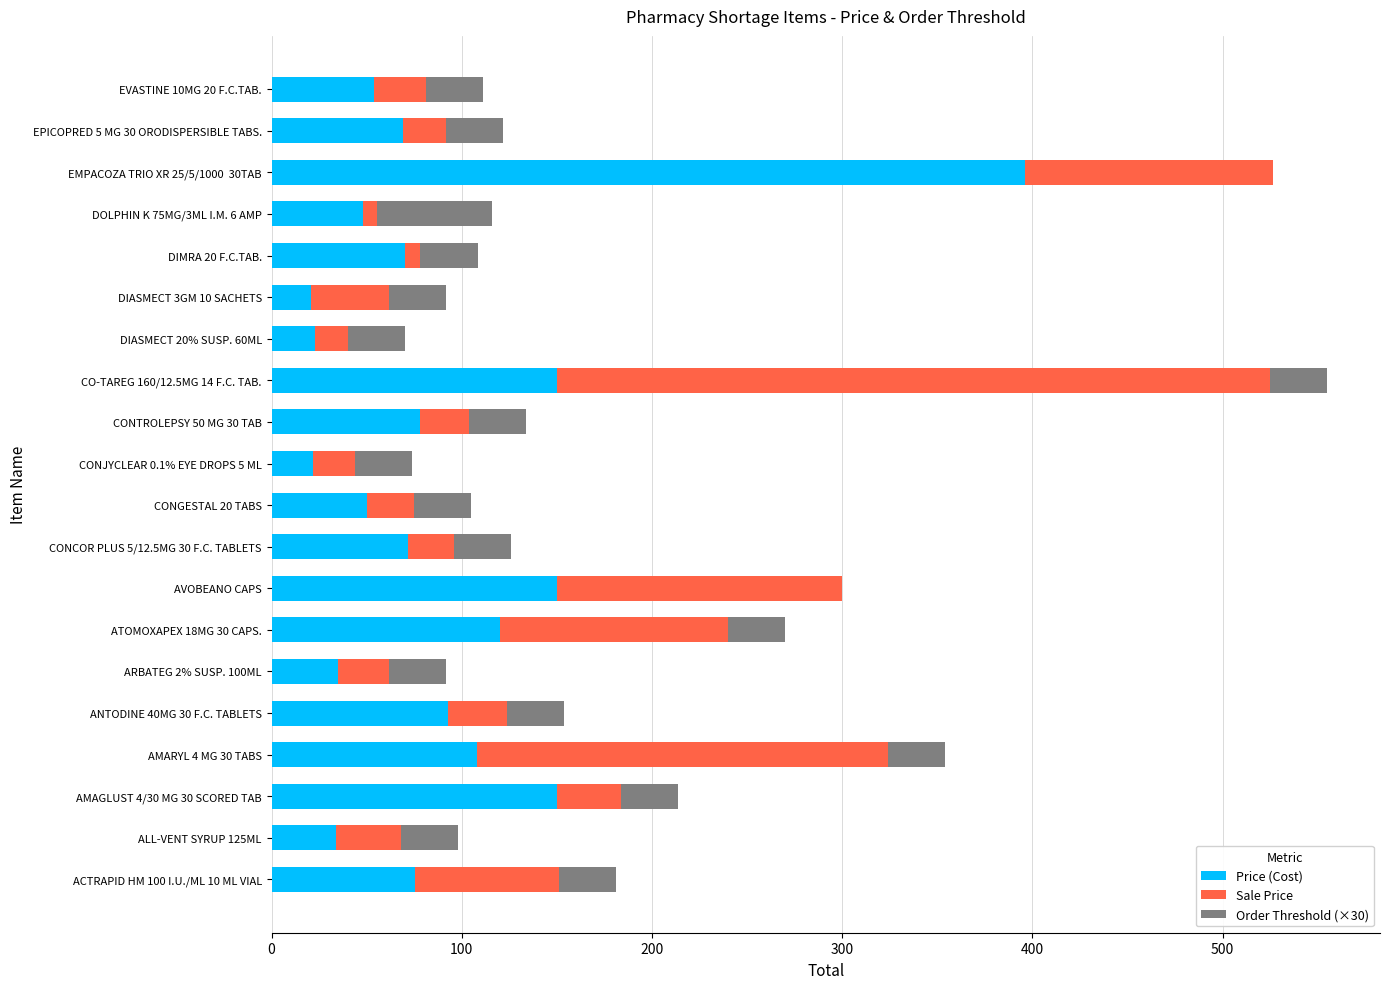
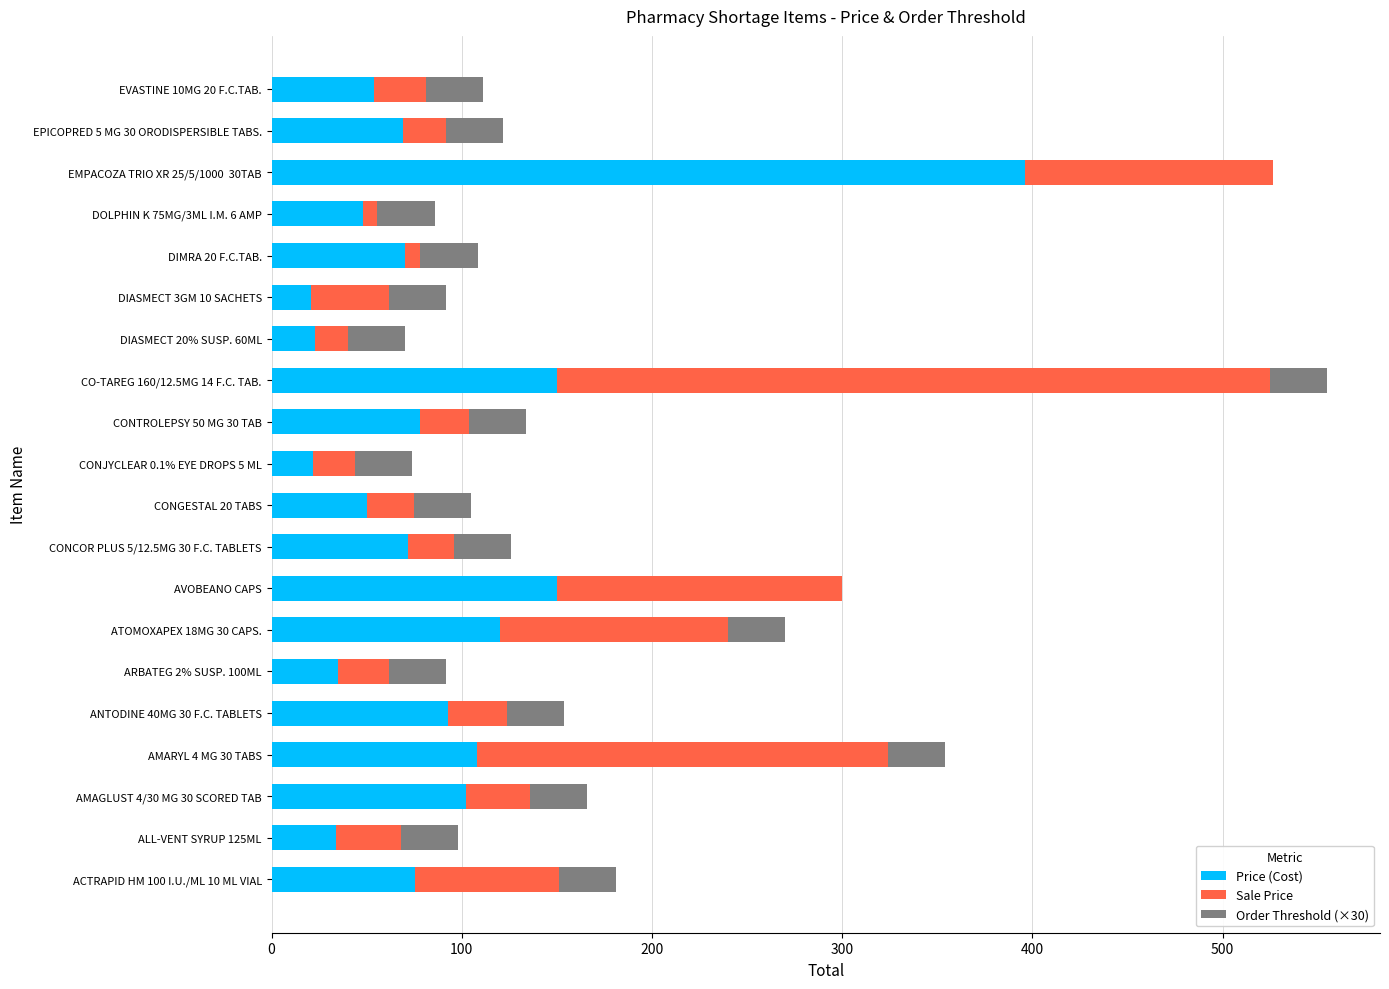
Order Threshold (×30), DOLPHIN K 75MG/3ML I.M. 6 AMP: 60 -> 30
Price (Cost), AMAGLUST 4/30 MG 30 SCORED TAB: 150 -> 102
